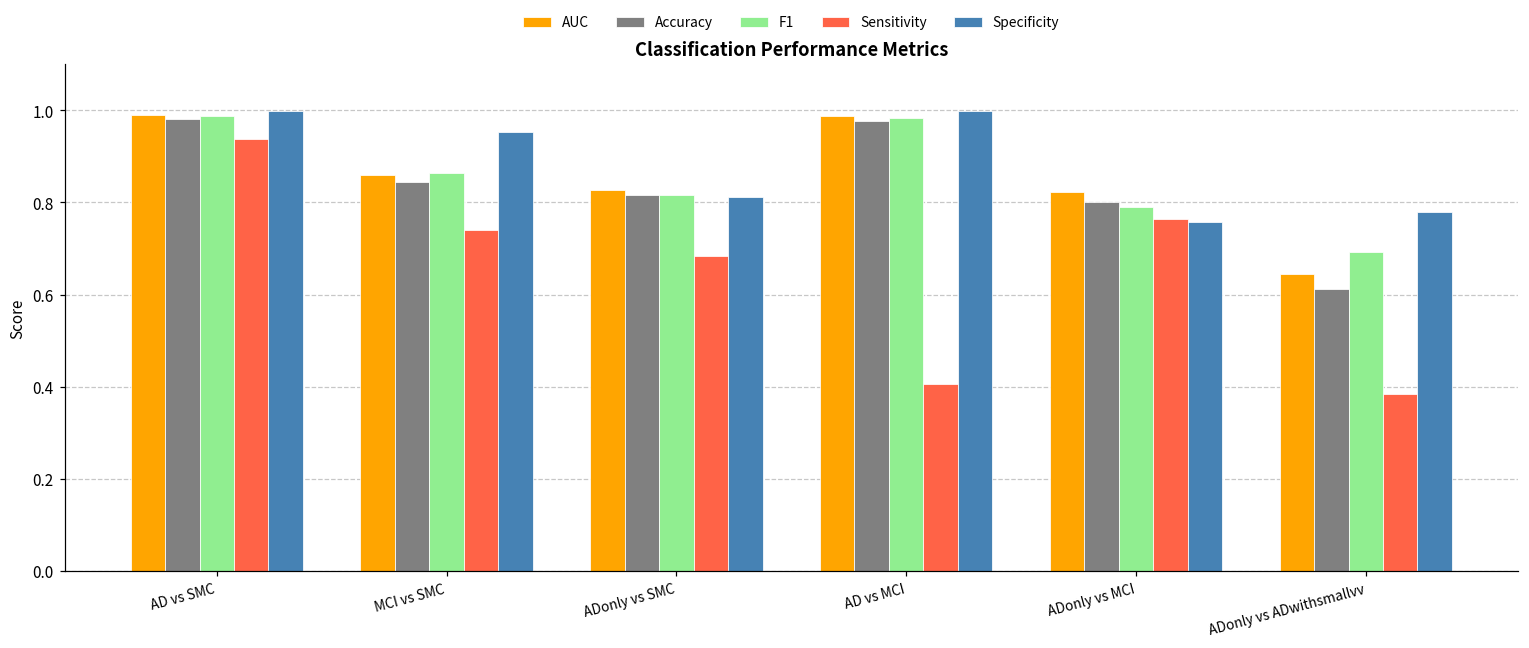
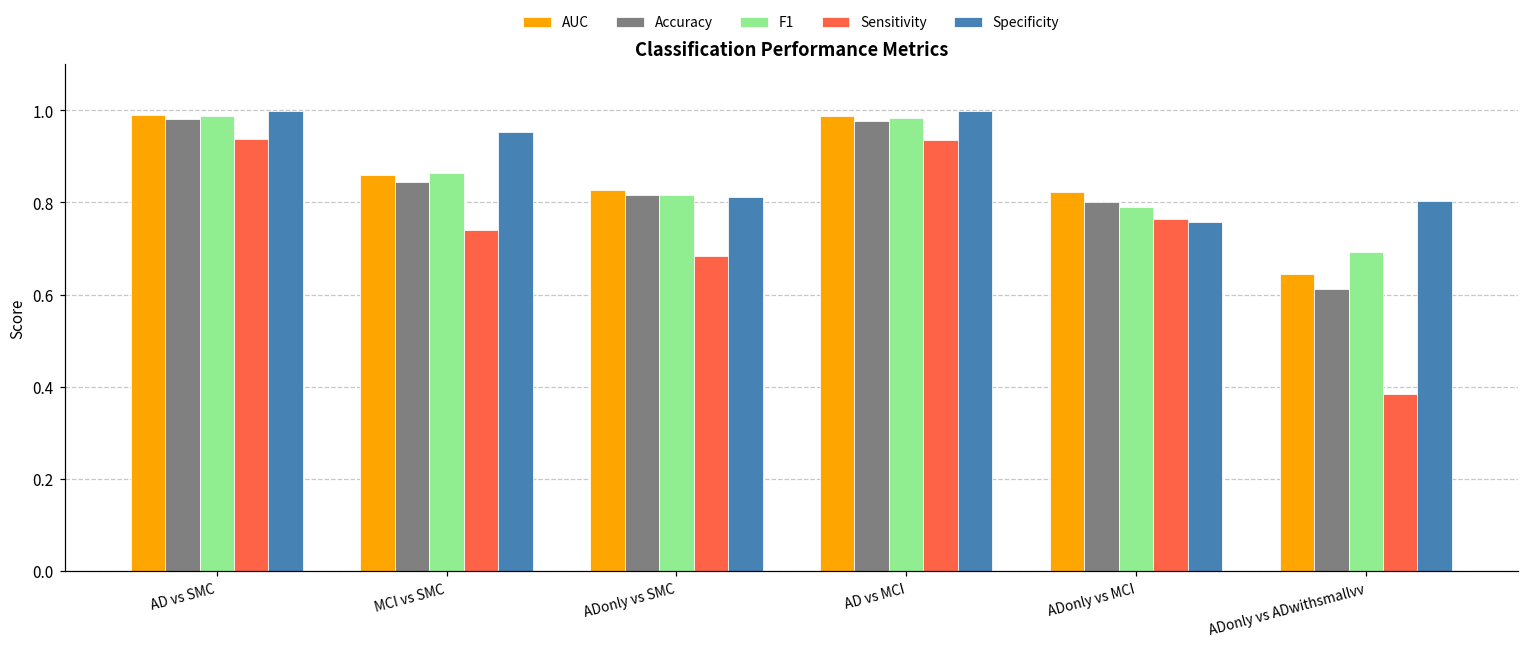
Sensitivity, AD vs MCI: 0.41 -> 0.94
Specificity, ADonly vs ADwithsmallvv: 0.78 -> 0.80
